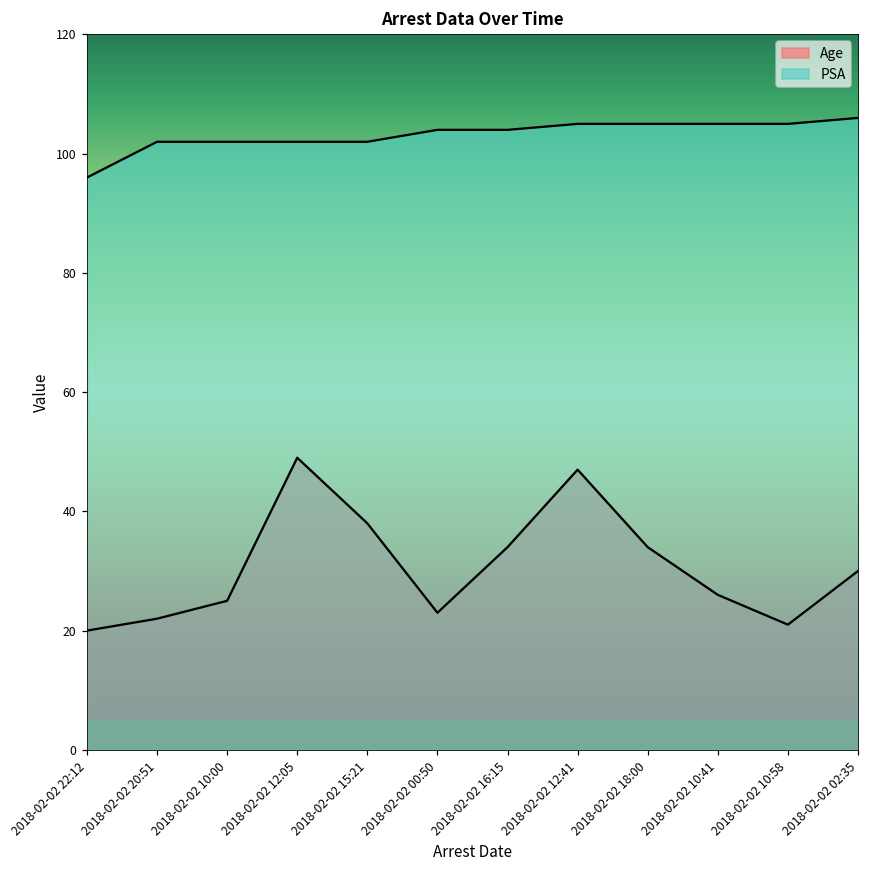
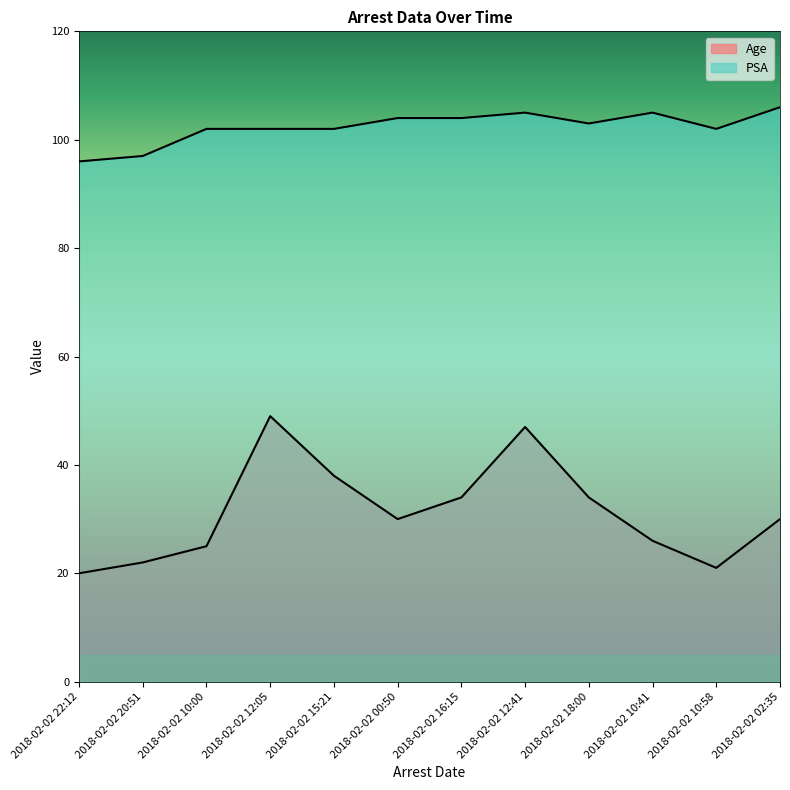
PSA, 2018-02-02 20:51: 102 -> 97
Age, 2018-02-02 00:50: 23 -> 30
PSA, 2018-02-02 18:00: 105 -> 103
PSA, 2018-02-02 10:58: 105 -> 102
